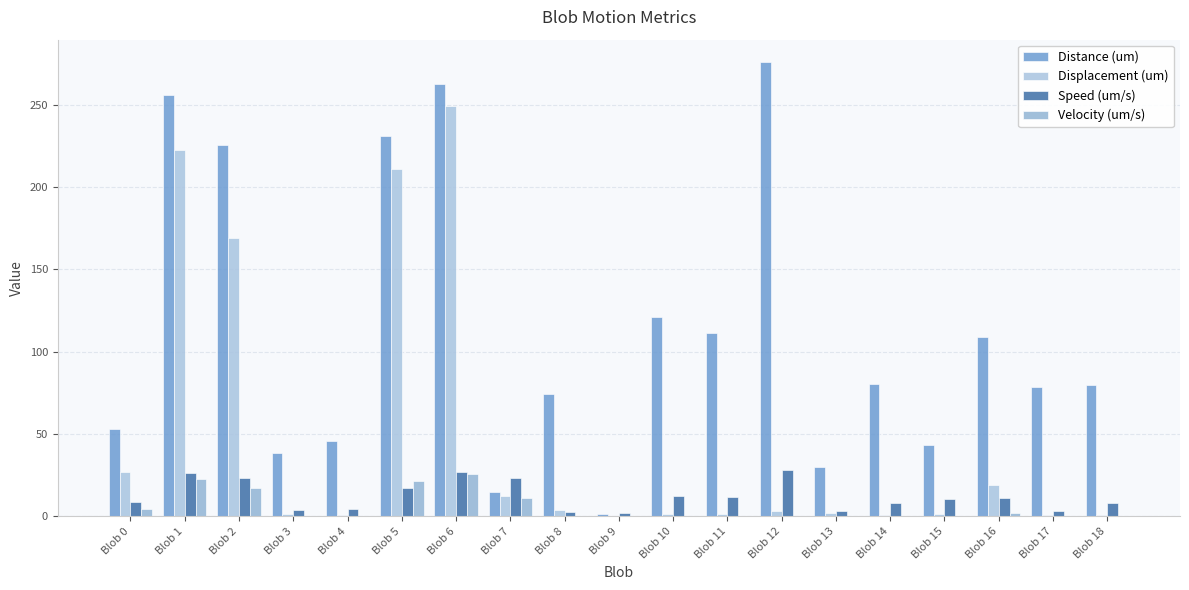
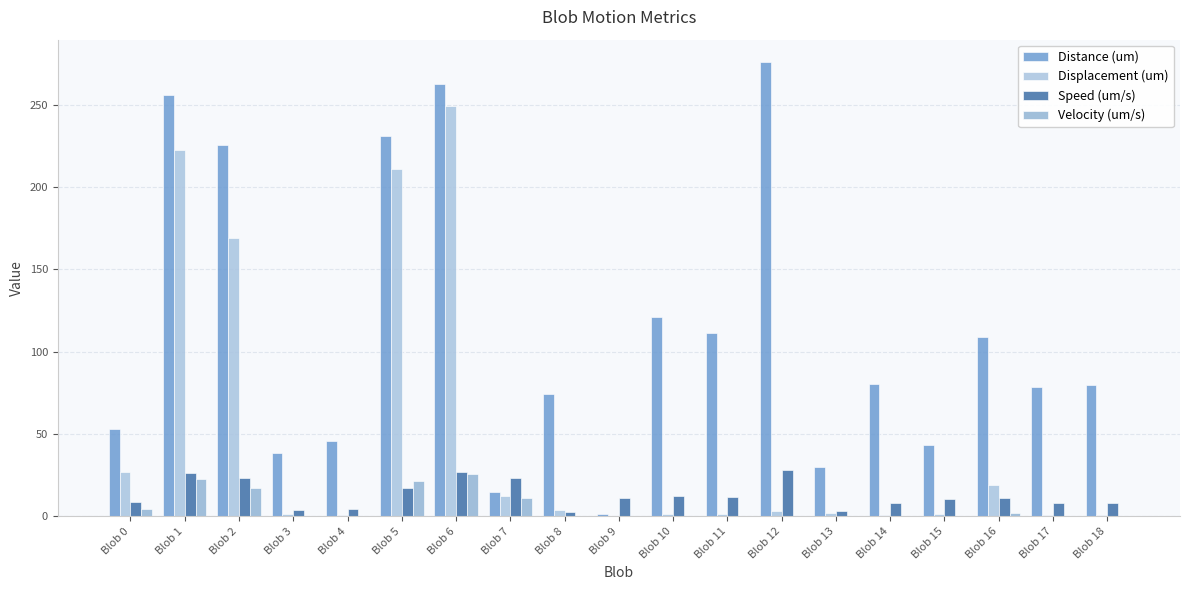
Speed (um/s), Blob 9: 2 -> 11
Speed (um/s), Blob 17: 3 -> 8
